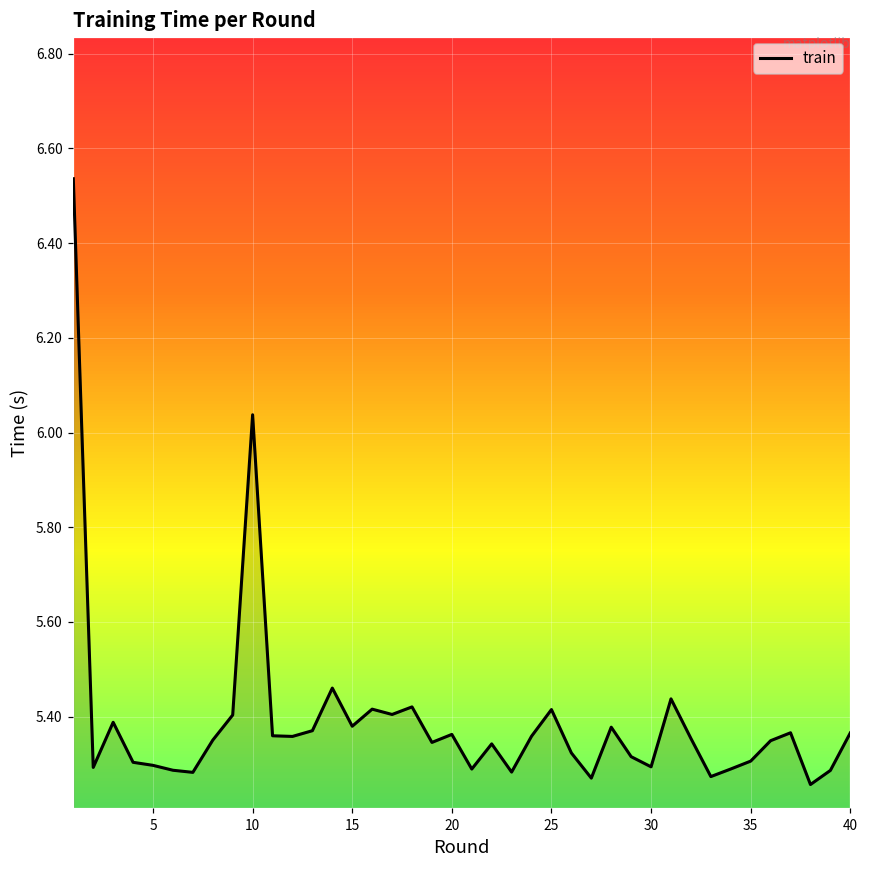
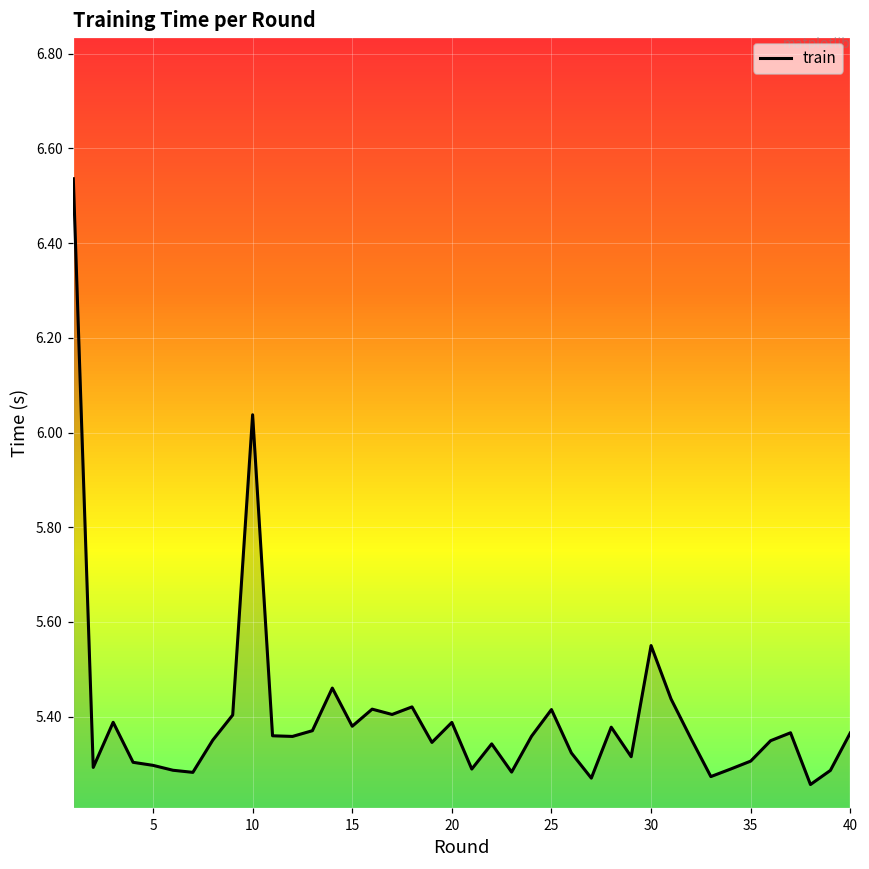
20: 5.36 -> 5.39
30: 5.29 -> 5.55
